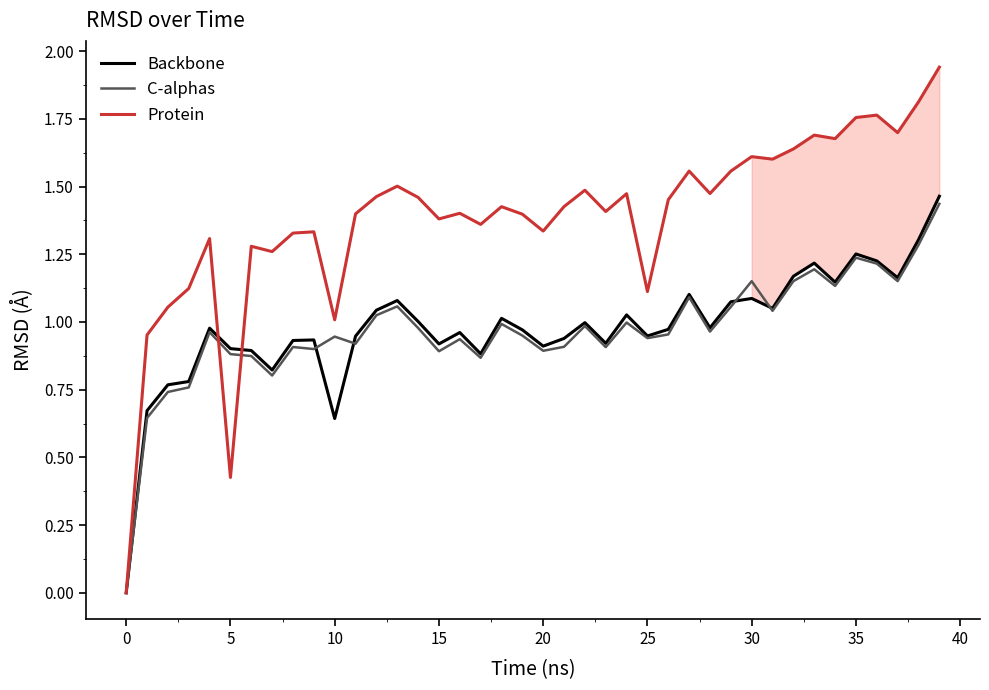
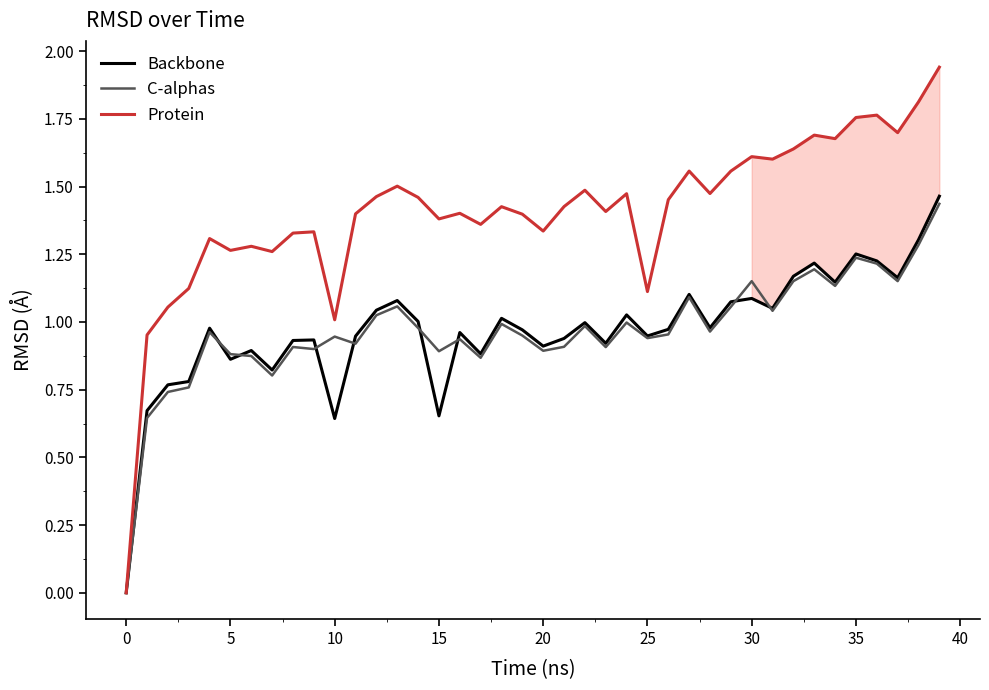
Backbone, 5: 0.90 -> 0.86
Protein, 5: 0.43 -> 1.26
Backbone, 15: 0.92 -> 0.65
